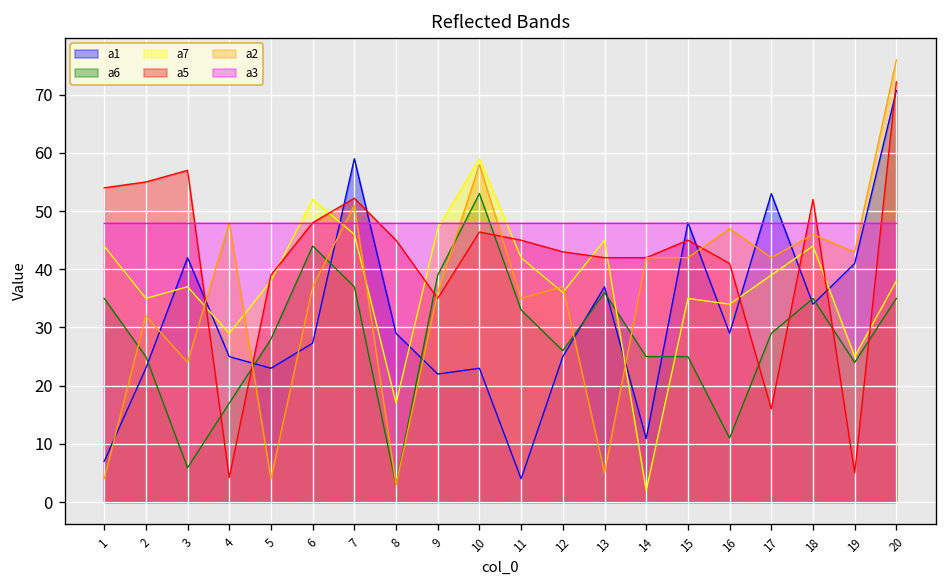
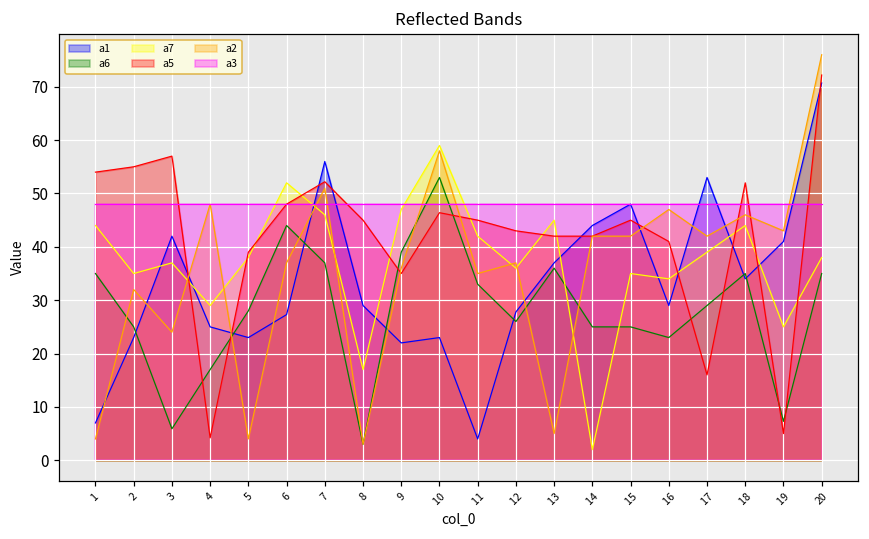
a1, 7: 59 -> 56
a1, 12: 25 -> 28
a1, 14: 11 -> 44
a6, 16: 11 -> 23
a6, 19: 24 -> 7
